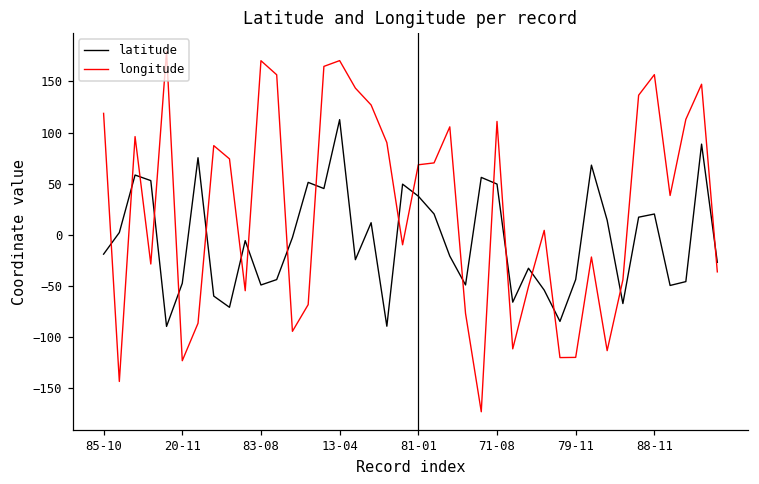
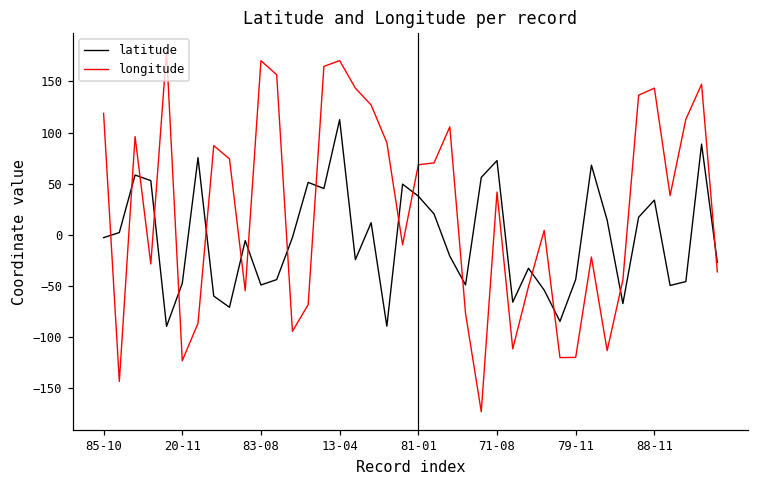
latitude, 85-10: -20 -> 0
latitude, 71-08: 50 -> 70
longitude, 71-08: 110 -> 40
latitude, 88-11: 20 -> 30
longitude, 88-11: 160 -> 140
